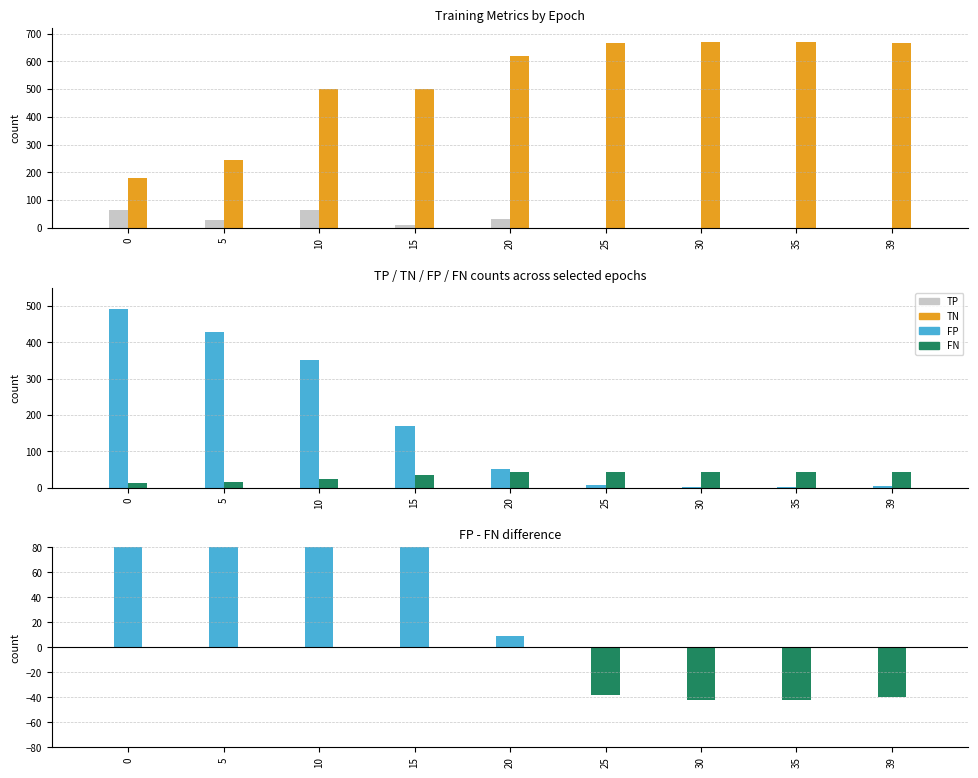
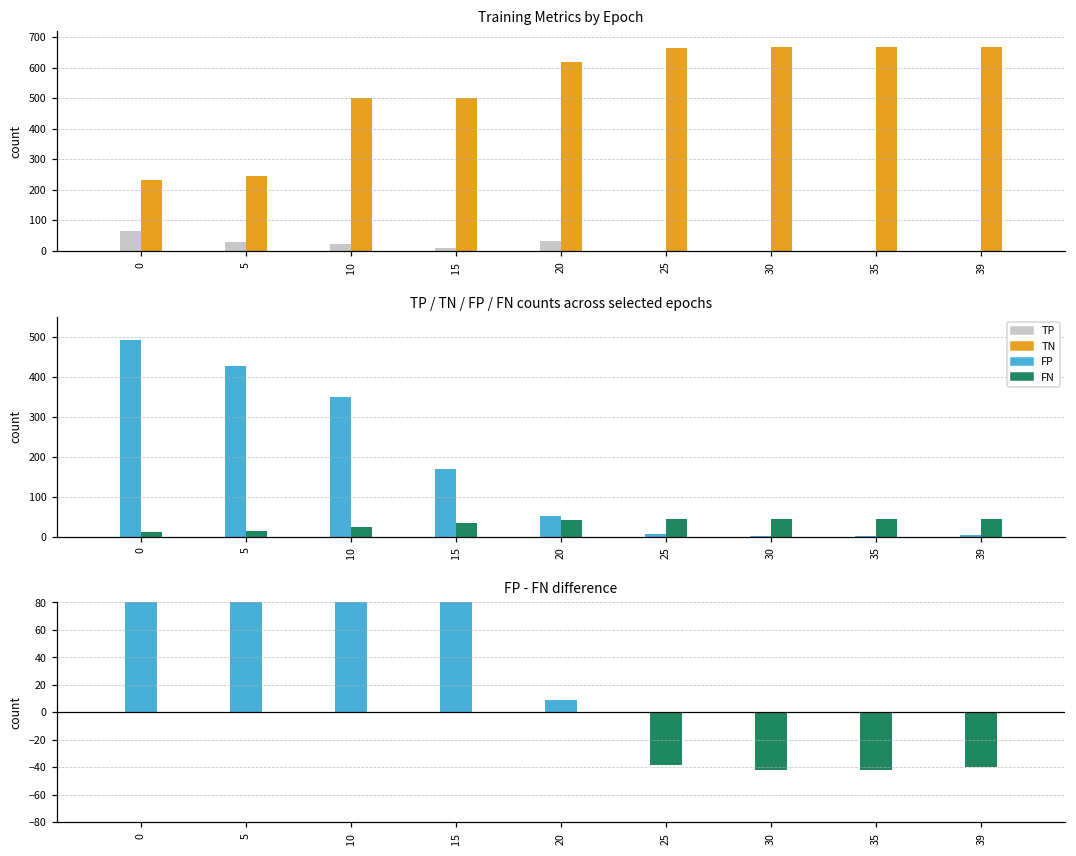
Training Metrics by Epoch, TN, 0: 180 -> 230
Training Metrics by Epoch, TP, 10: 60 -> 20
